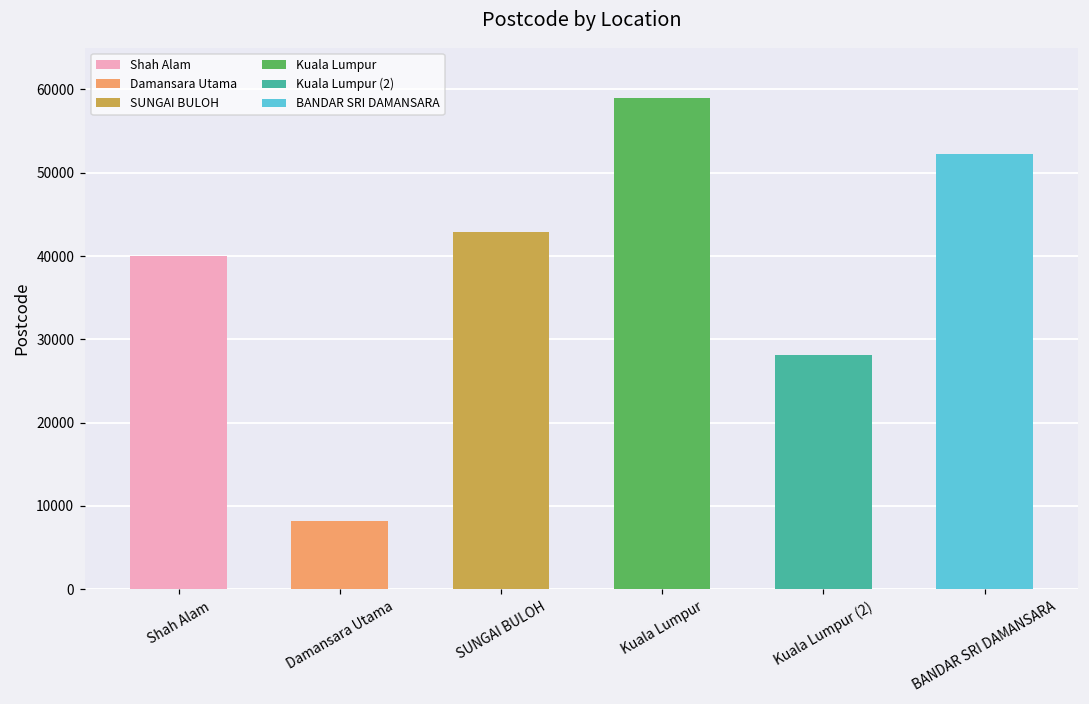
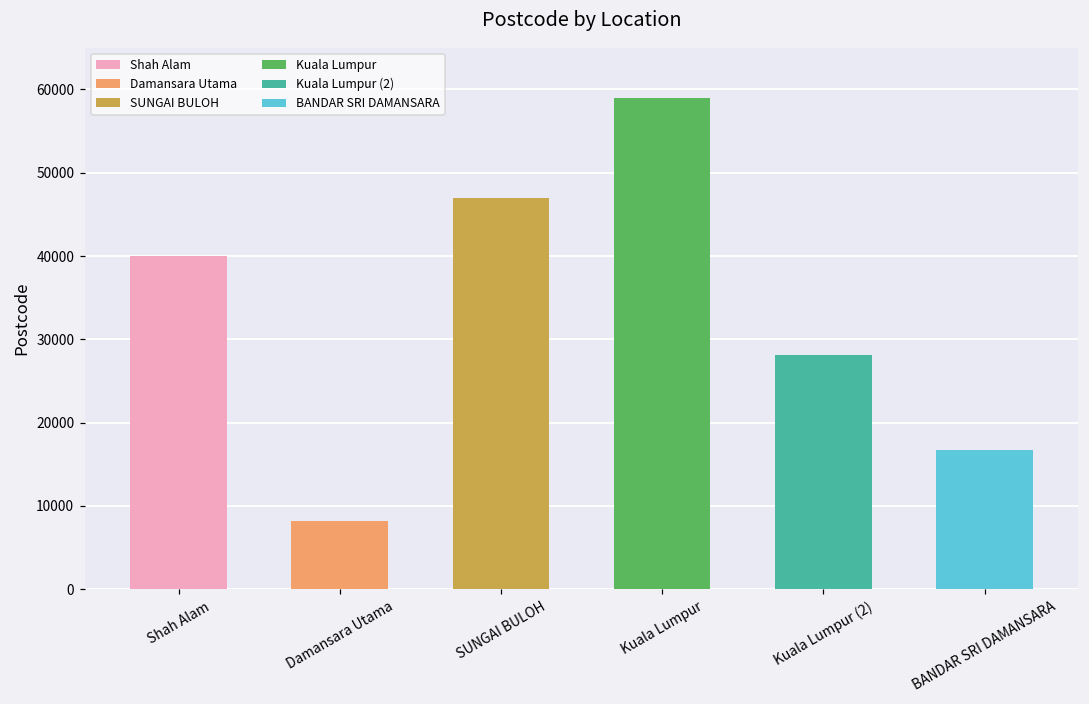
SUNGAI BULOH: 43000 -> 47000
BANDAR SRI DAMANSARA: 52000 -> 17000
